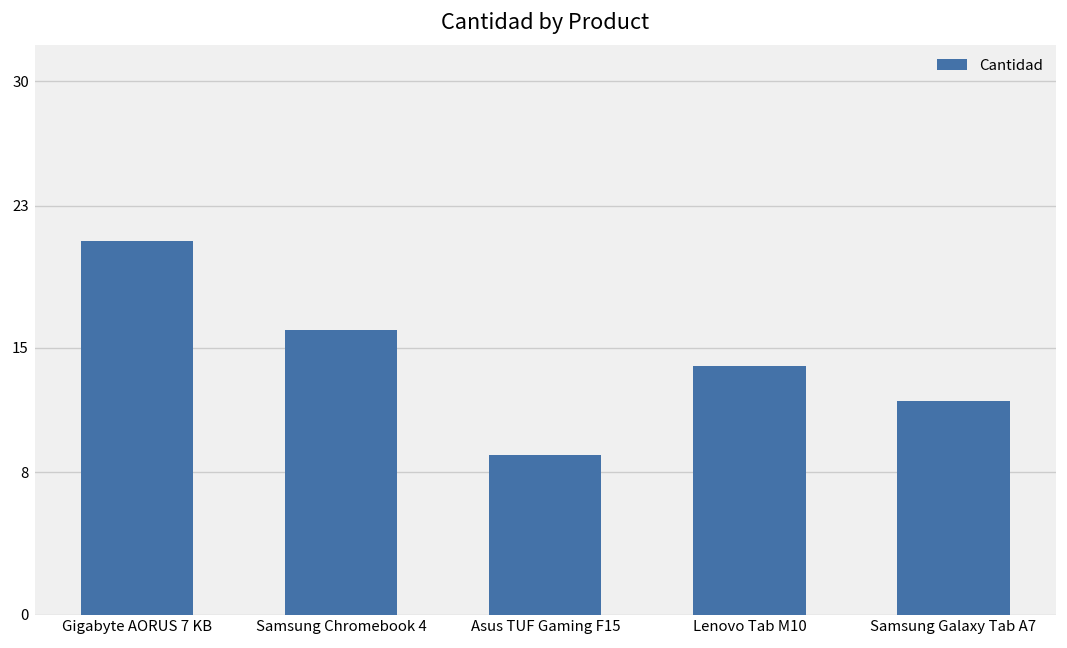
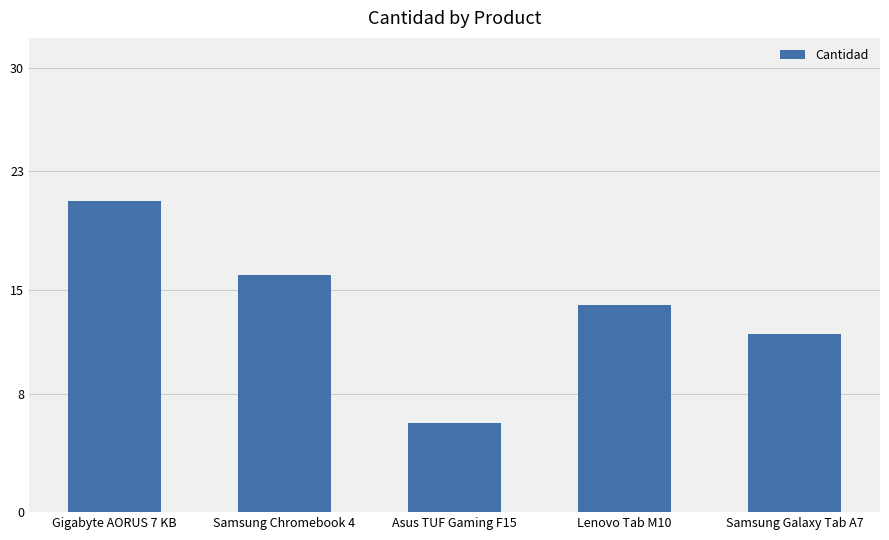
Asus TUF Gaming F15: 9 -> 6
